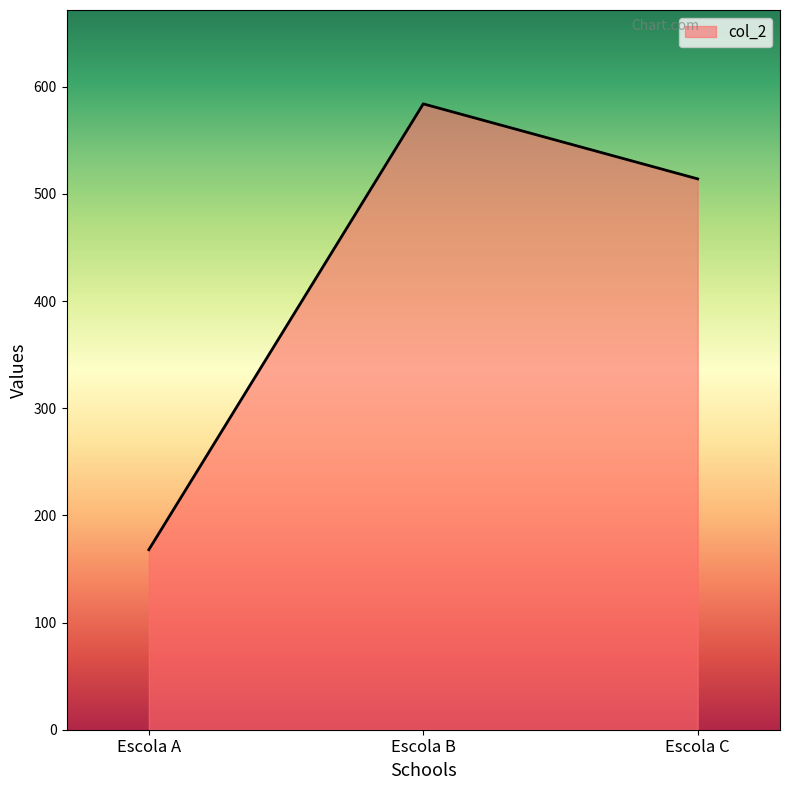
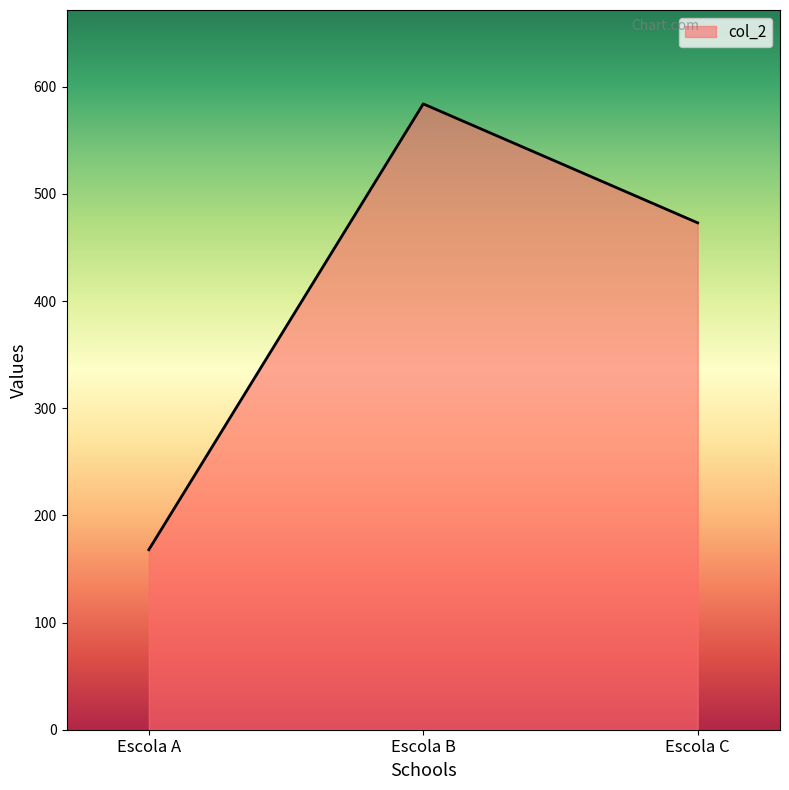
Escola C: 514 -> 473
